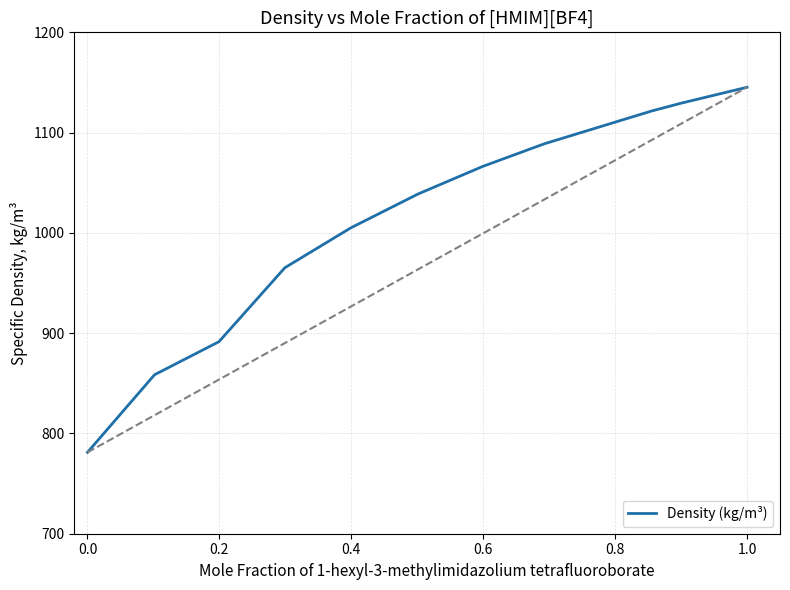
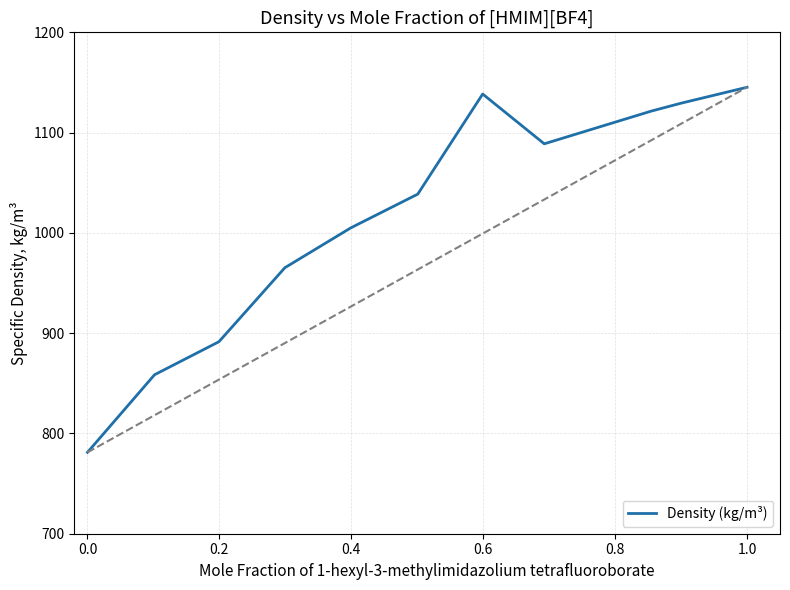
Density (kg/m³), 0.6: 1066 -> 1138
